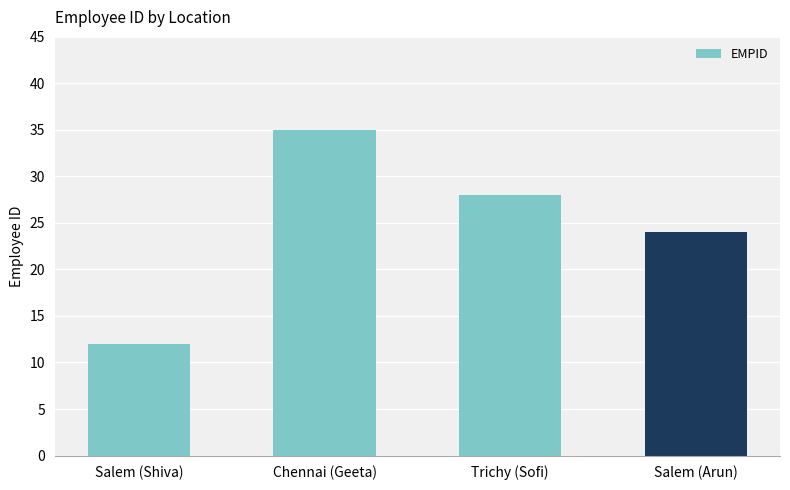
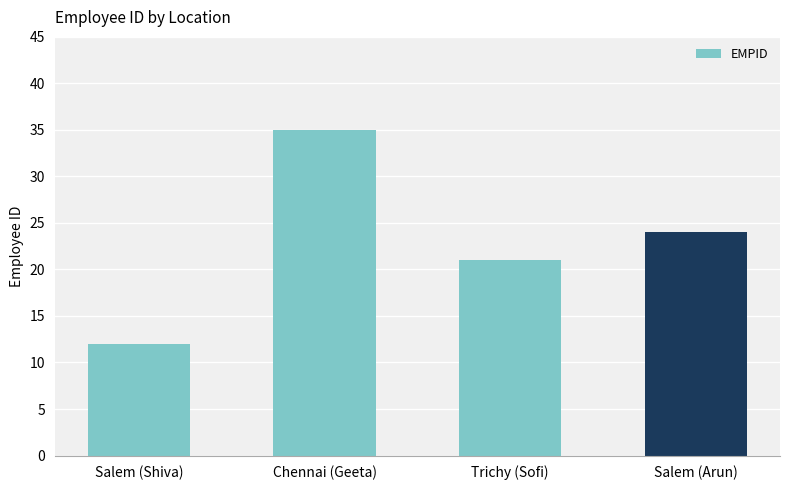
Trichy (Sofi): 28 -> 21
